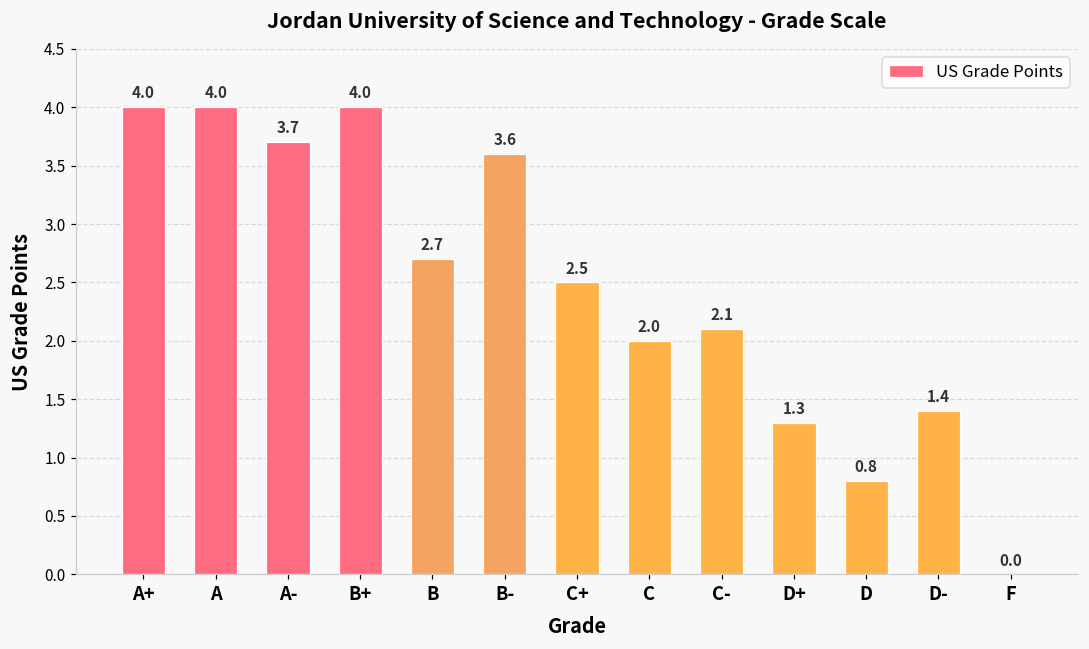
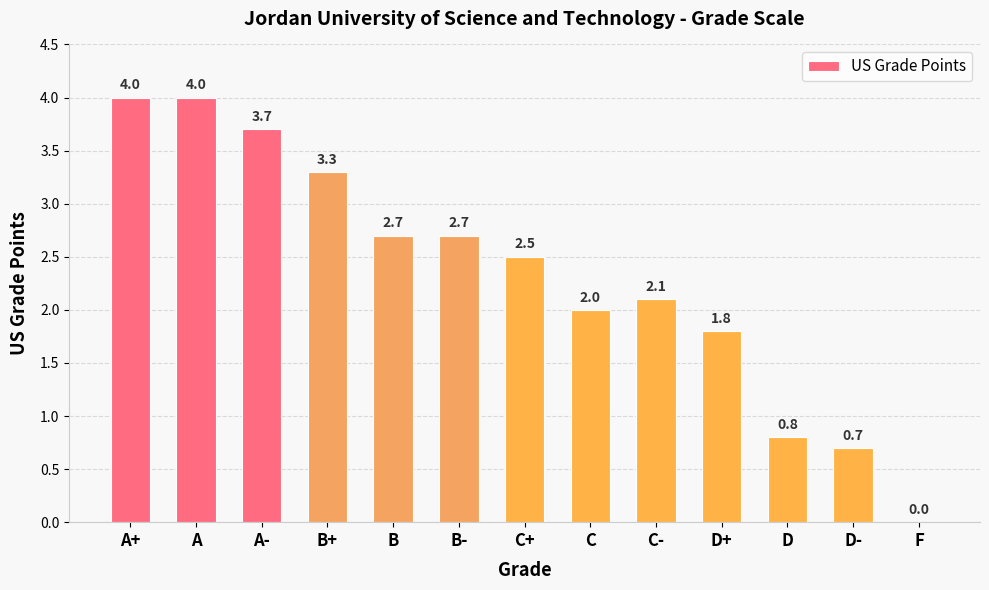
B+: 4.0 -> 3.3
B-: 3.6 -> 2.7
D+: 1.3 -> 1.8
D-: 1.4 -> 0.7
